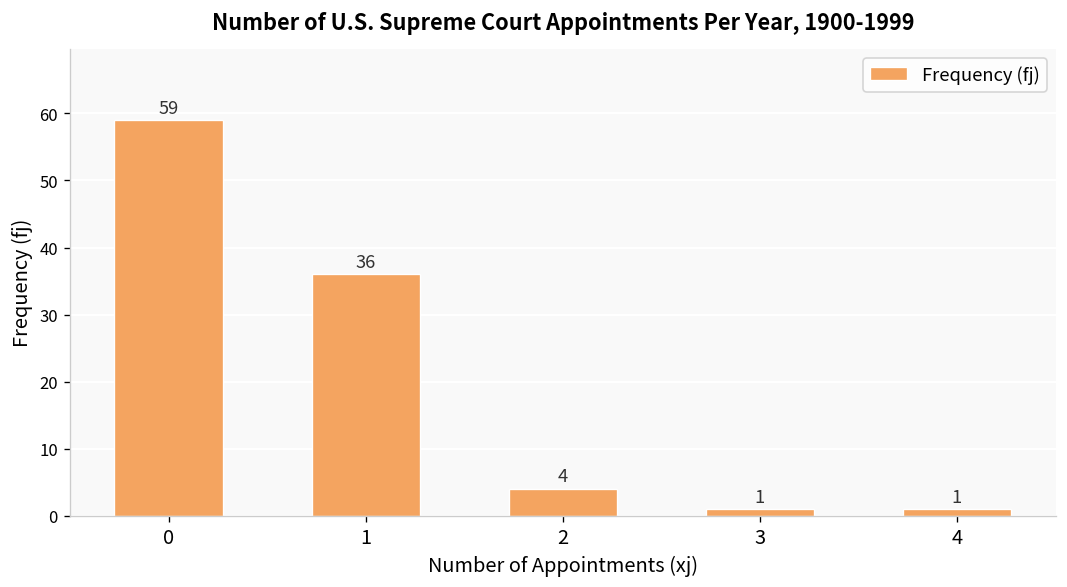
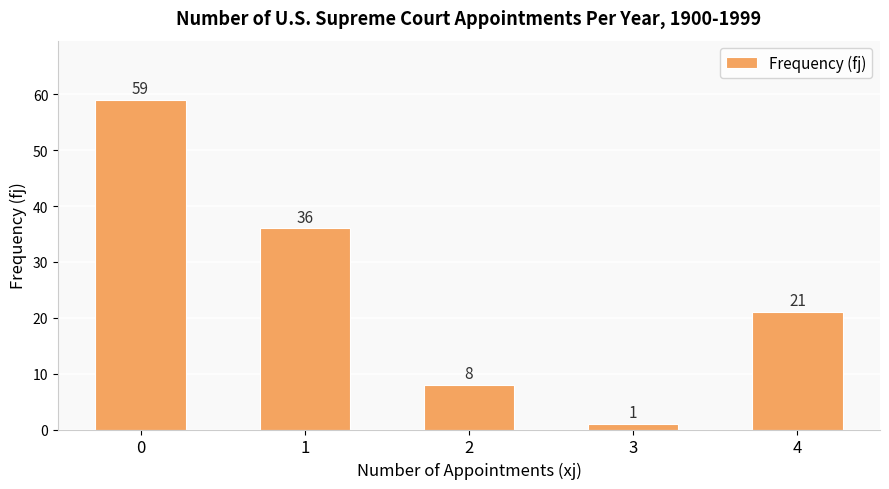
2: 4 -> 8
4: 1 -> 21
